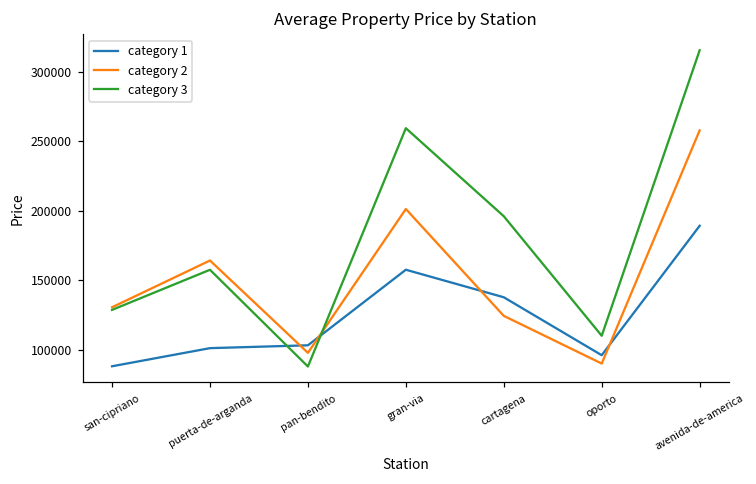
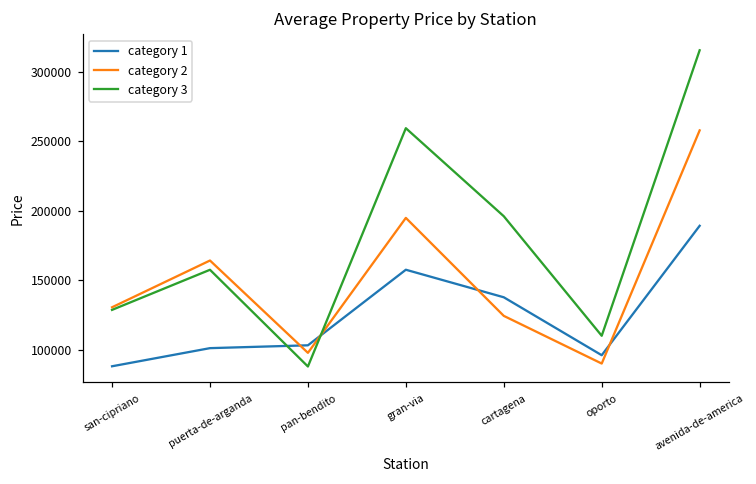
category 2, gran-via: 201000 -> 195000
